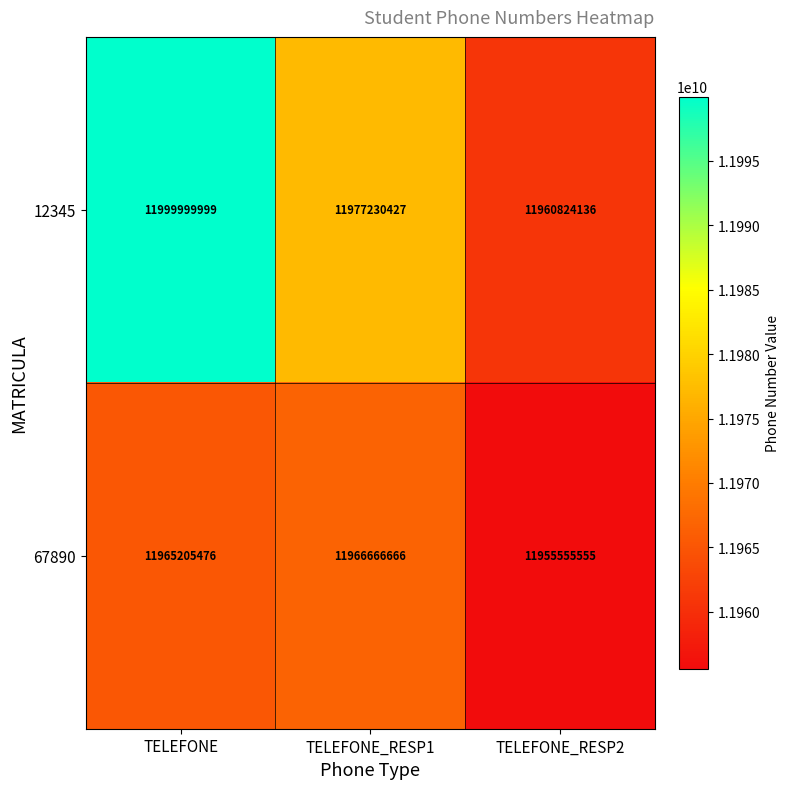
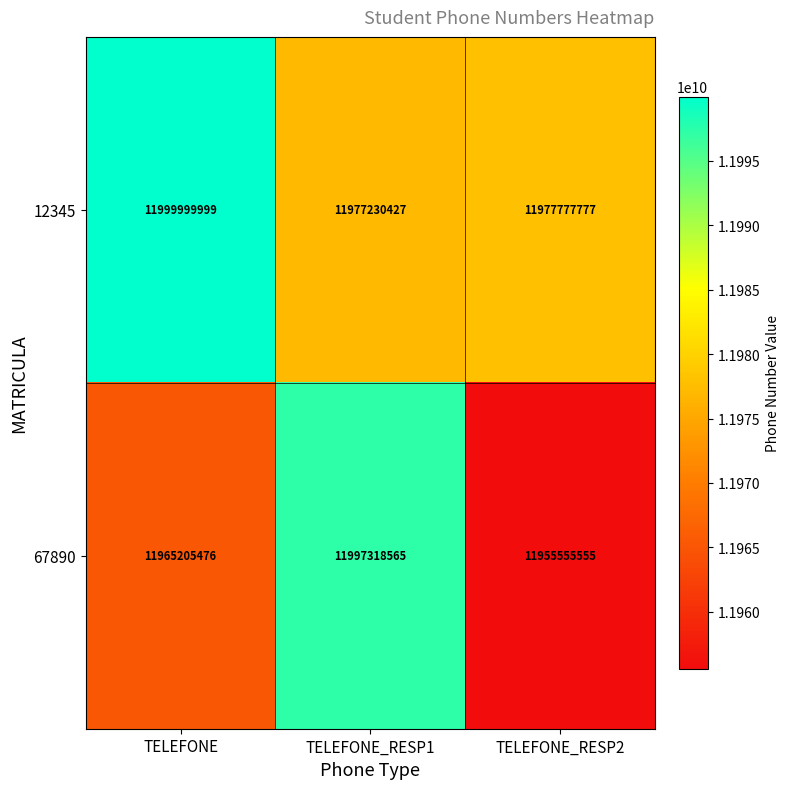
12345, TELEFONE_RESP2: 11960824136 -> 11977777777
67890, TELEFONE_RESP1: 11966666666 -> 11997318565
